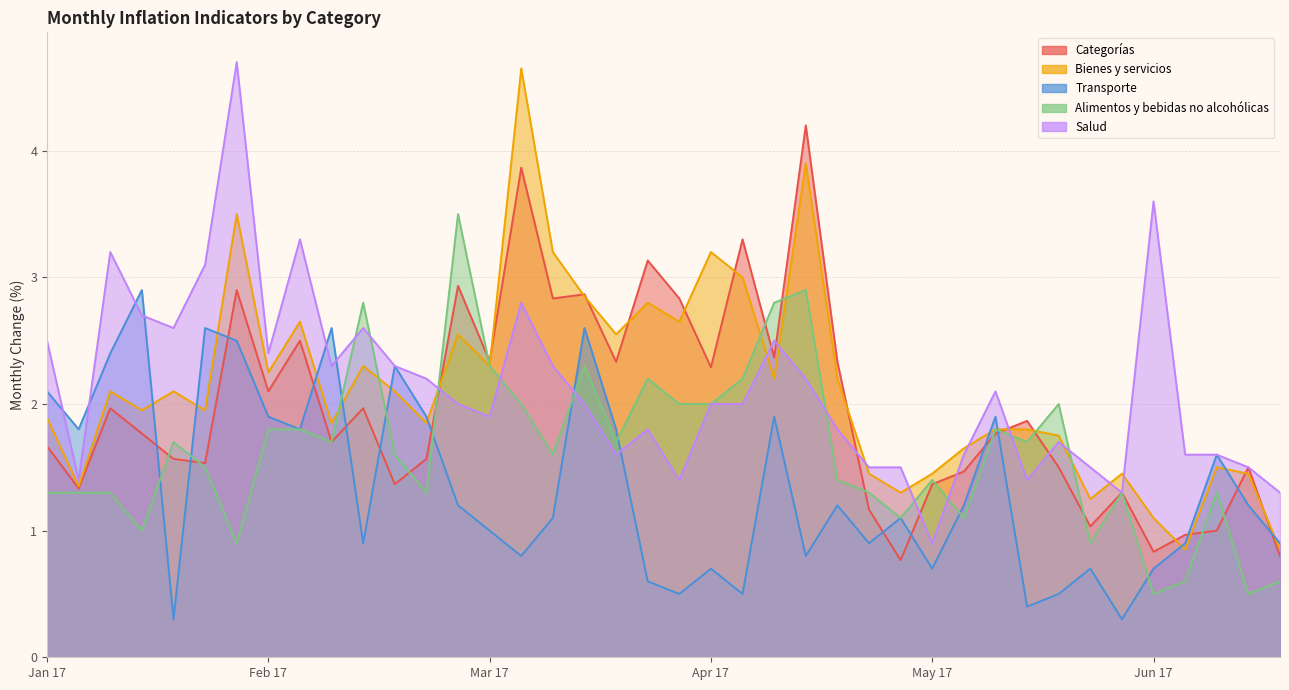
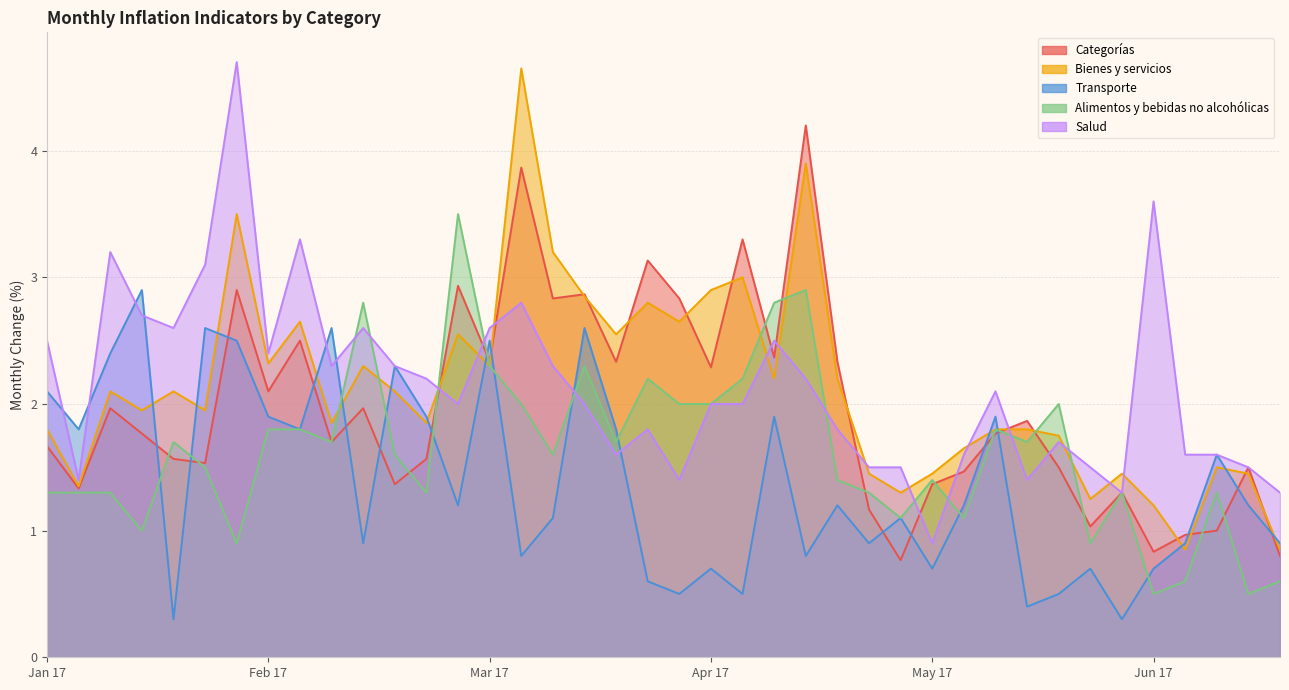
Bienes y servicios, Jan 17: 1.89 -> 1.80
Bienes y servicios, Feb 17: 2.25 -> 2.32
Transporte, Mar 17: 1.0 -> 2.5
Salud, Mar 17: 1.9 -> 2.6
Bienes y servicios, Apr 17: 3.2 -> 2.9
Bienes y servicios, Jun 17: 1.1 -> 1.2
